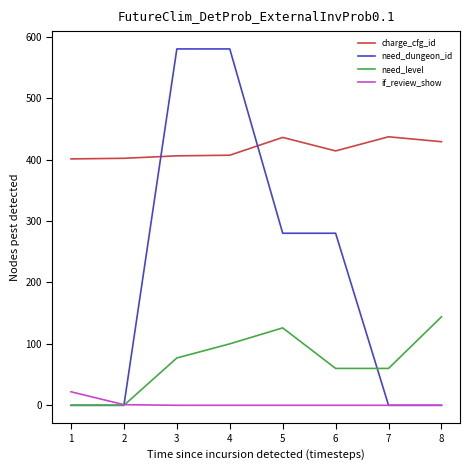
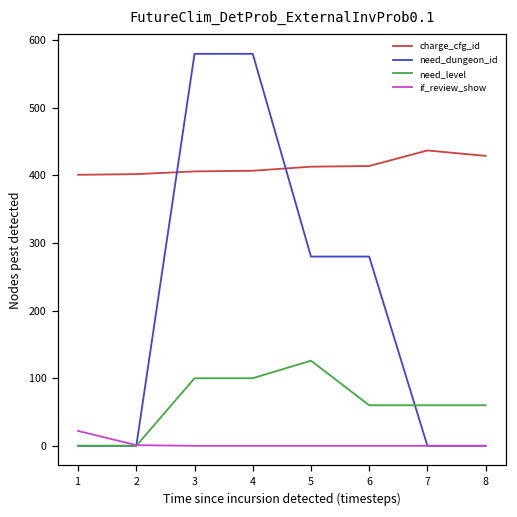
need_level, 3: 80 -> 100
charge_cfg_id, 5: 440 -> 410
need_level, 8: 140 -> 60
